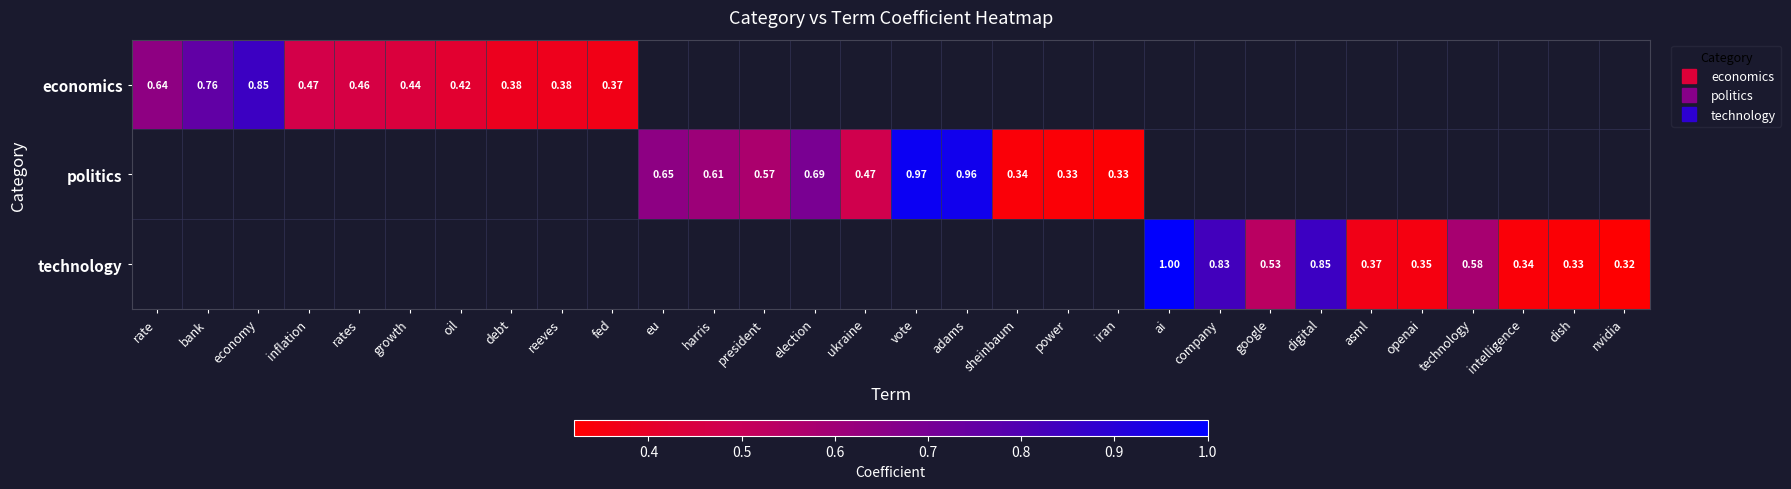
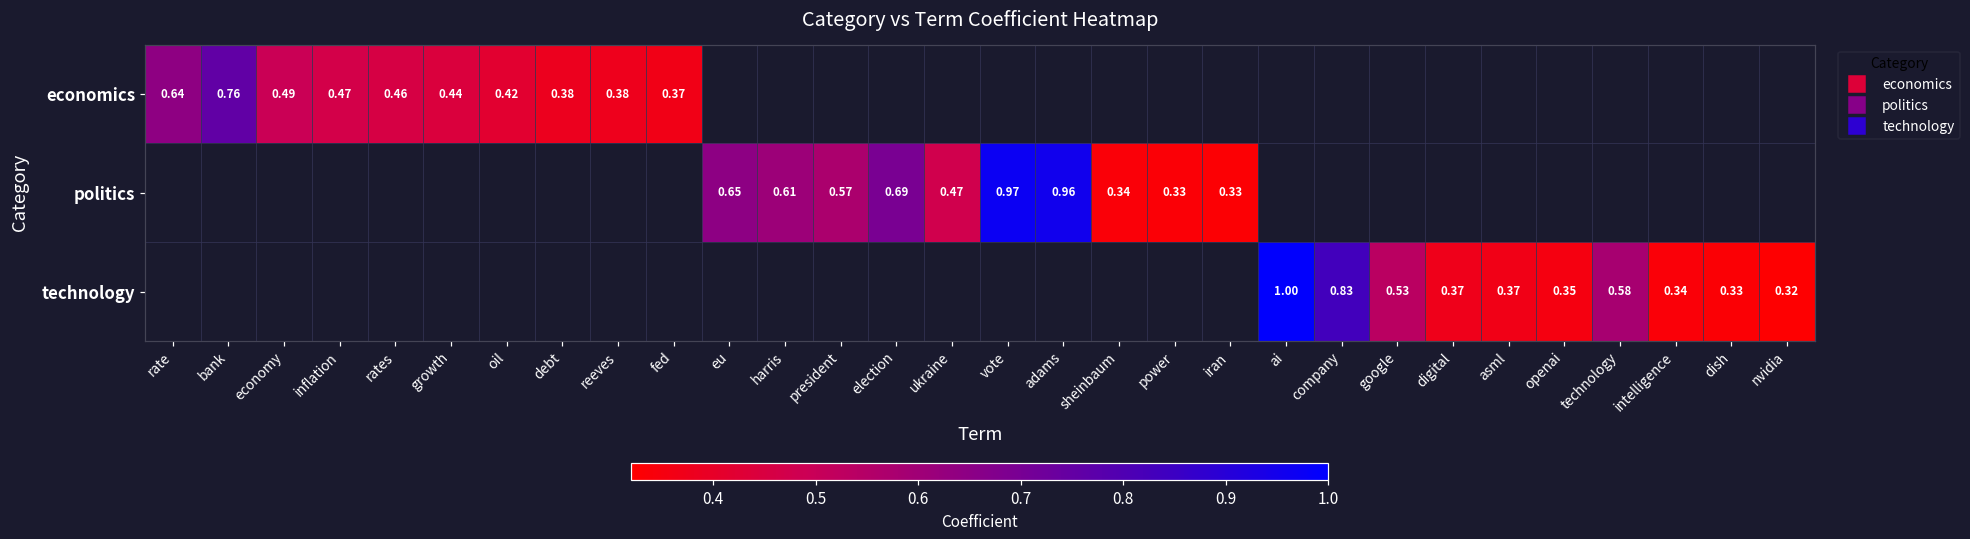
economics, economy: 0.85 -> 0.49
technology, digital: 0.85 -> 0.37
